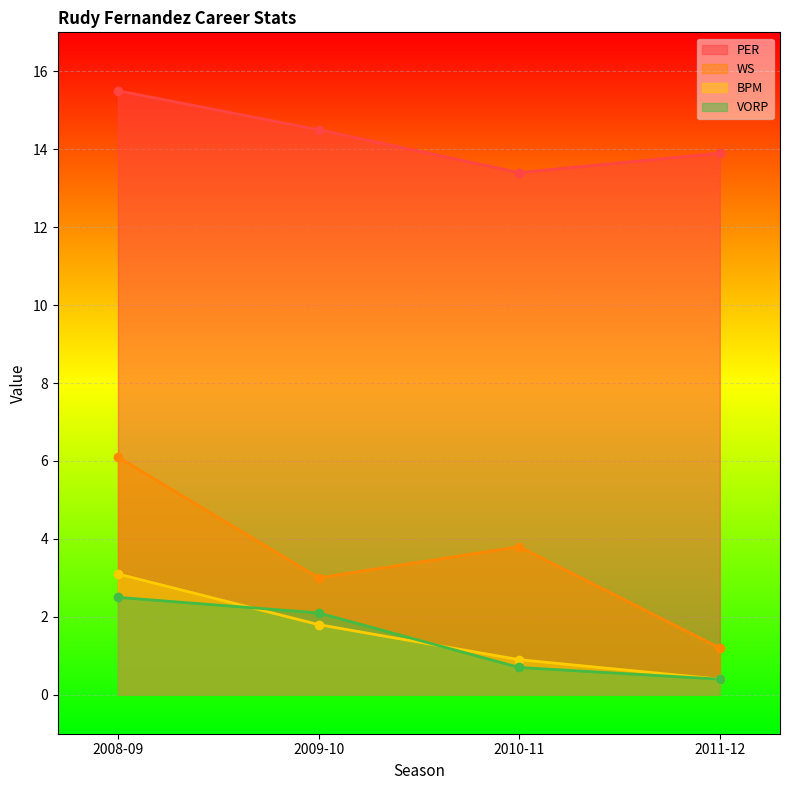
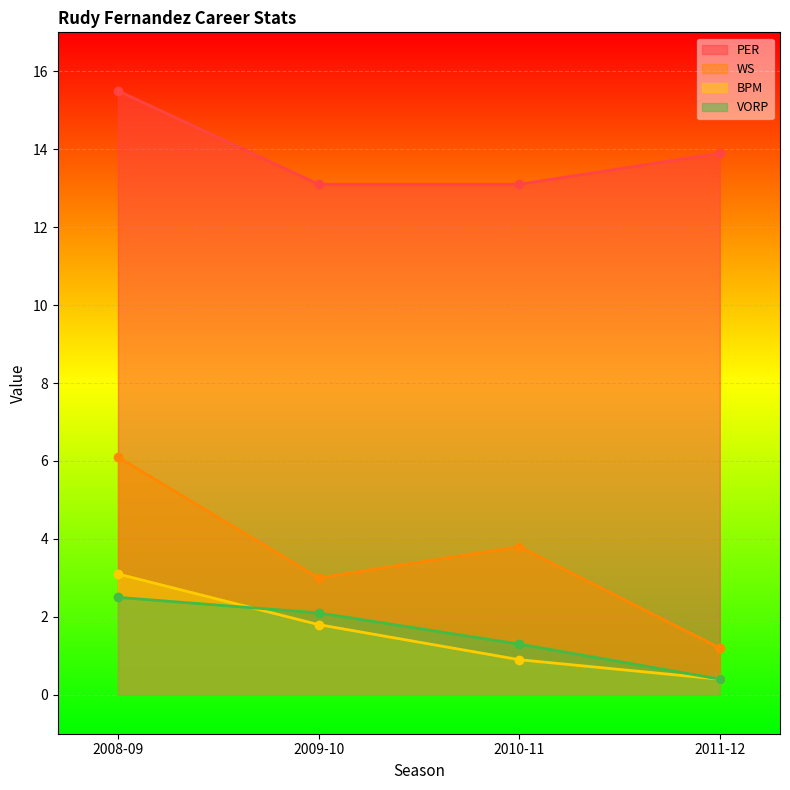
PER, 2009-10: 14.5 -> 13.1
PER, 2010-11: 13.4 -> 13.1
VORP, 2010-11: 0.7 -> 1.3
